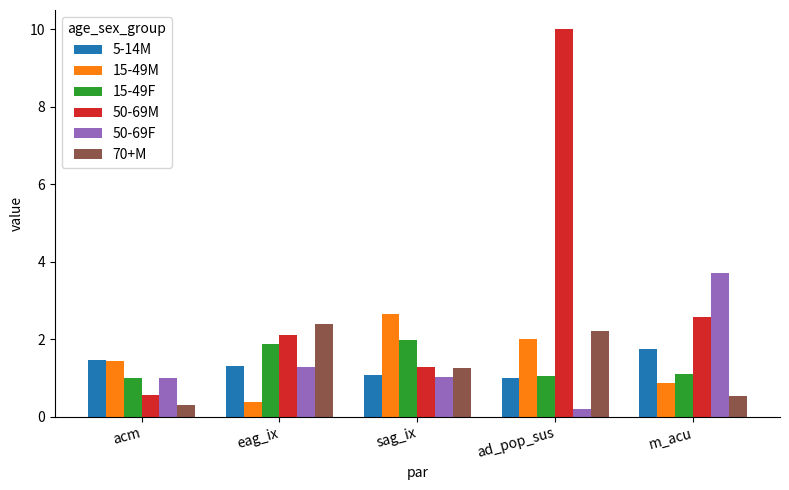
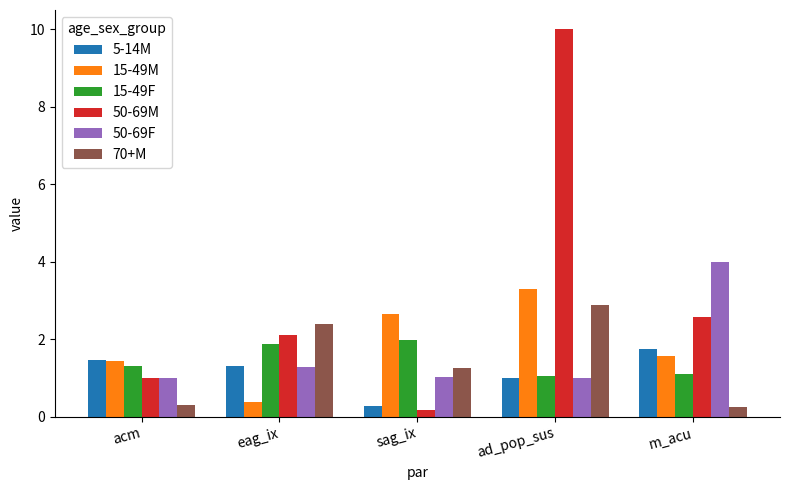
15-49F, acm: 1.0 -> 1.3
50-69M, acm: 0.6 -> 1.0
5-14M, sag_ix: 1.1 -> 0.3
50-69M, sag_ix: 1.3 -> 0.2
15-49M, ad_pop_sus: 2.0 -> 3.3
50-69F, ad_pop_sus: 0.2 -> 1.0
70+M, ad_pop_sus: 2.2 -> 2.9
15-49M, m_acu: 0.9 -> 1.6
50-69F, m_acu: 3.7 -> 4.0
70+M, m_acu: 0.5 -> 0.3
